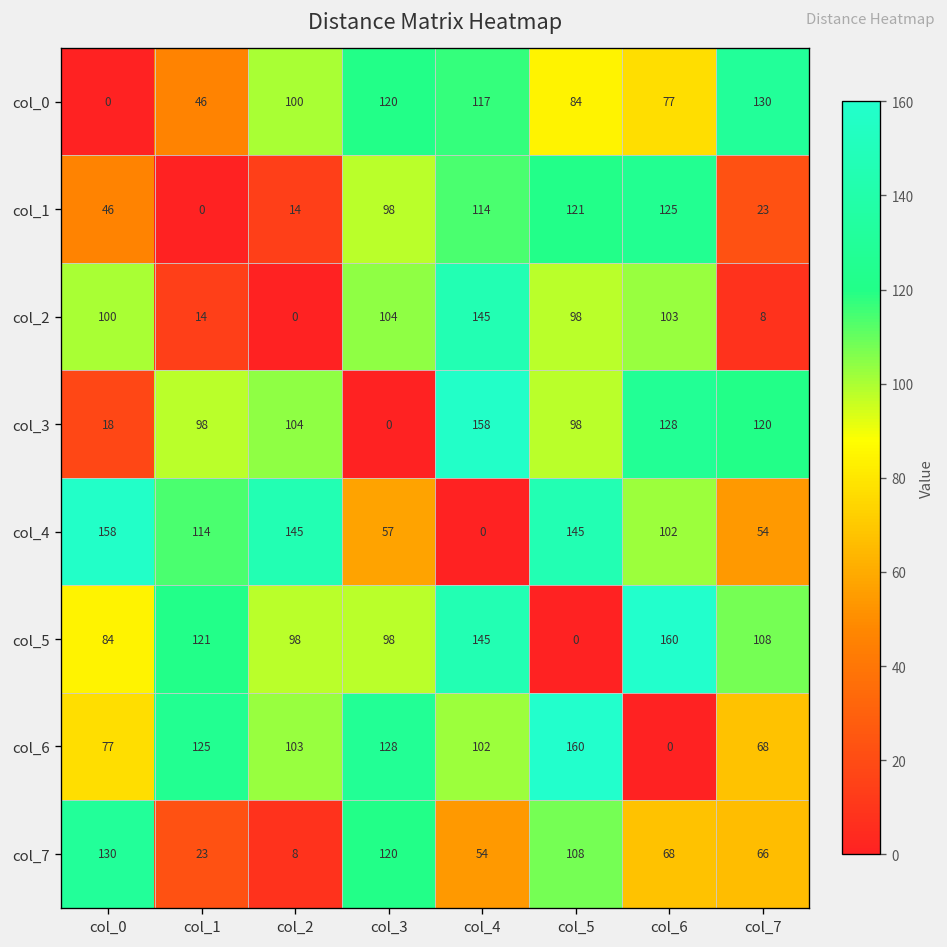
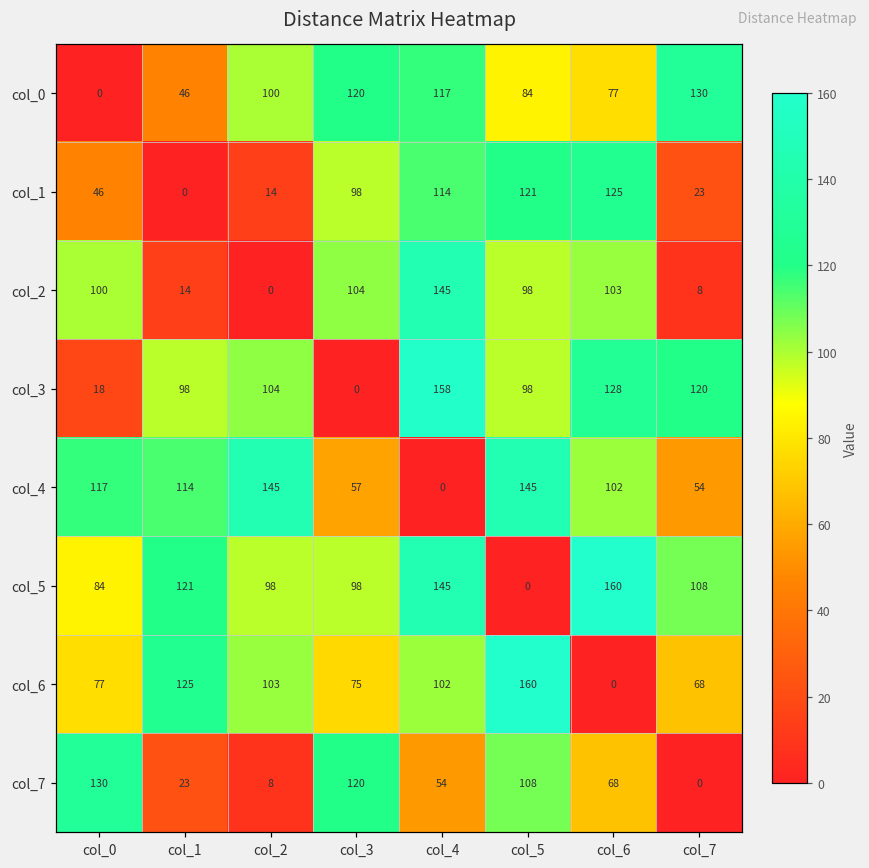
col_4, col_0: 158 -> 117
col_6, col_3: 128 -> 75
col_7, col_7: 66 -> 0
